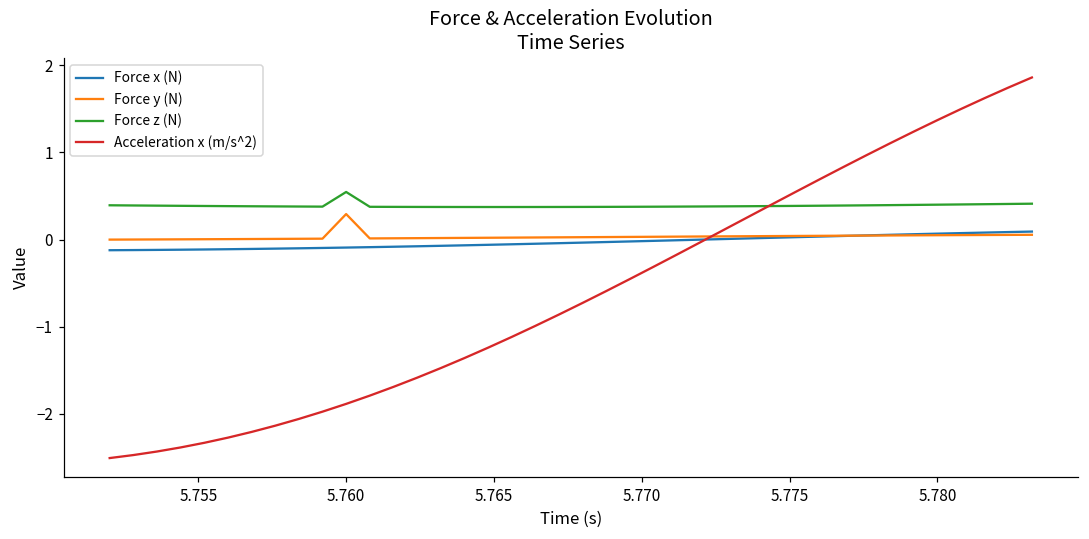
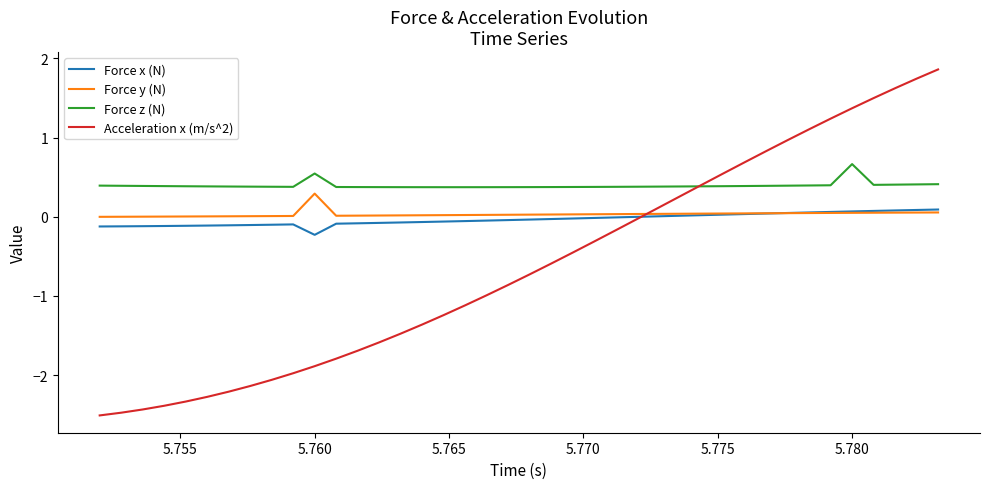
Force x (N), 5.760: -0.1 -> -0.2
Force z (N), 5.780: 0.4 -> 0.7
